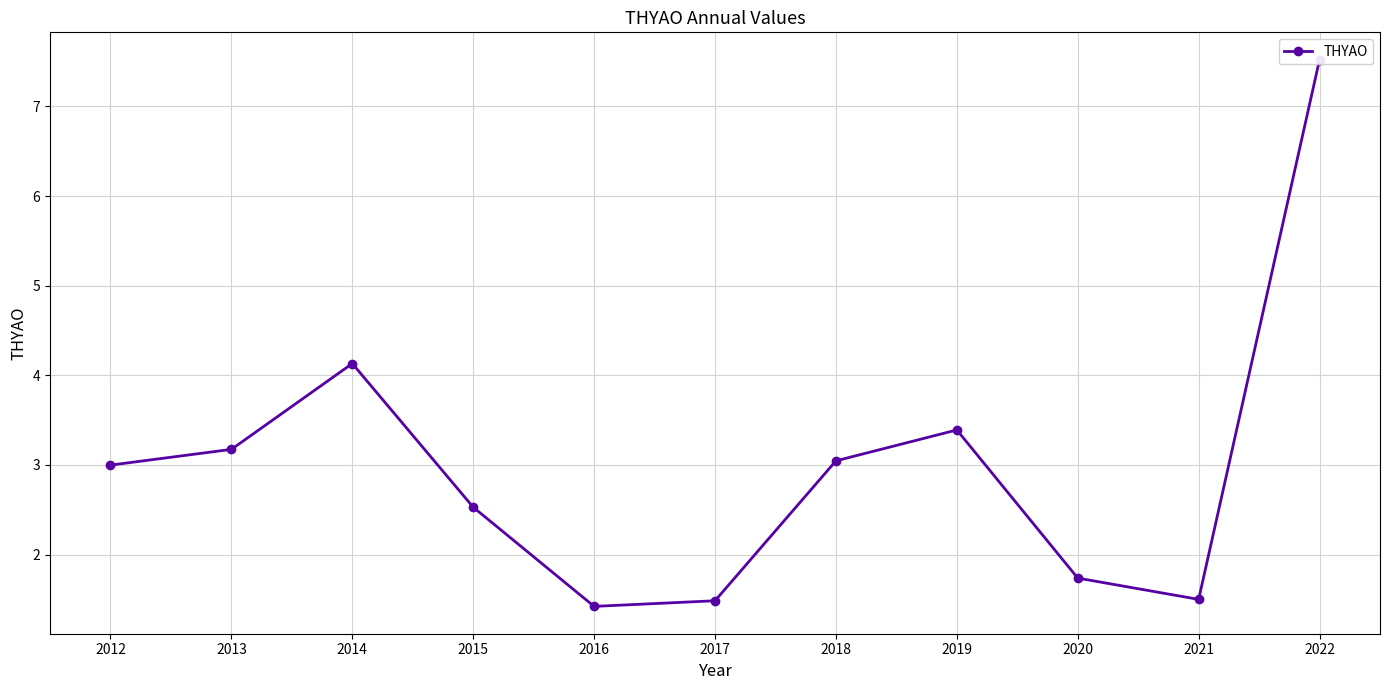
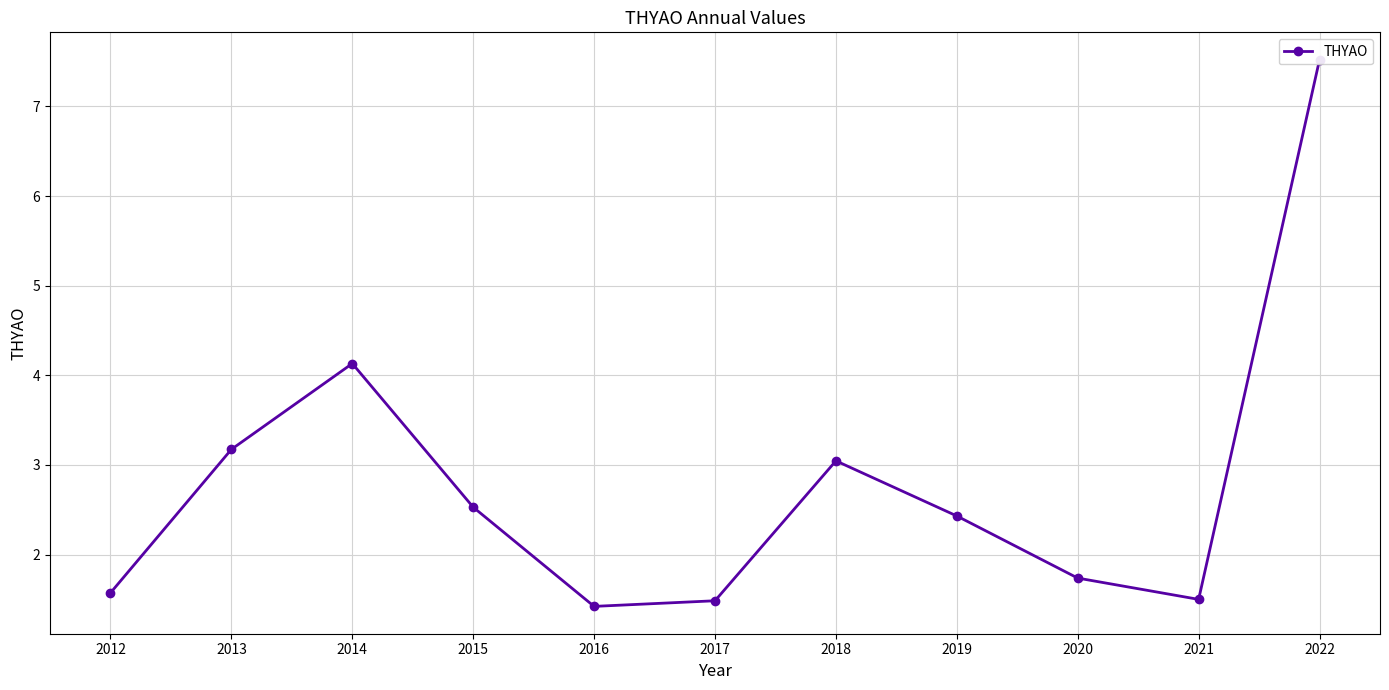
2012: 3.0 -> 1.6
2019: 3.4 -> 2.4
